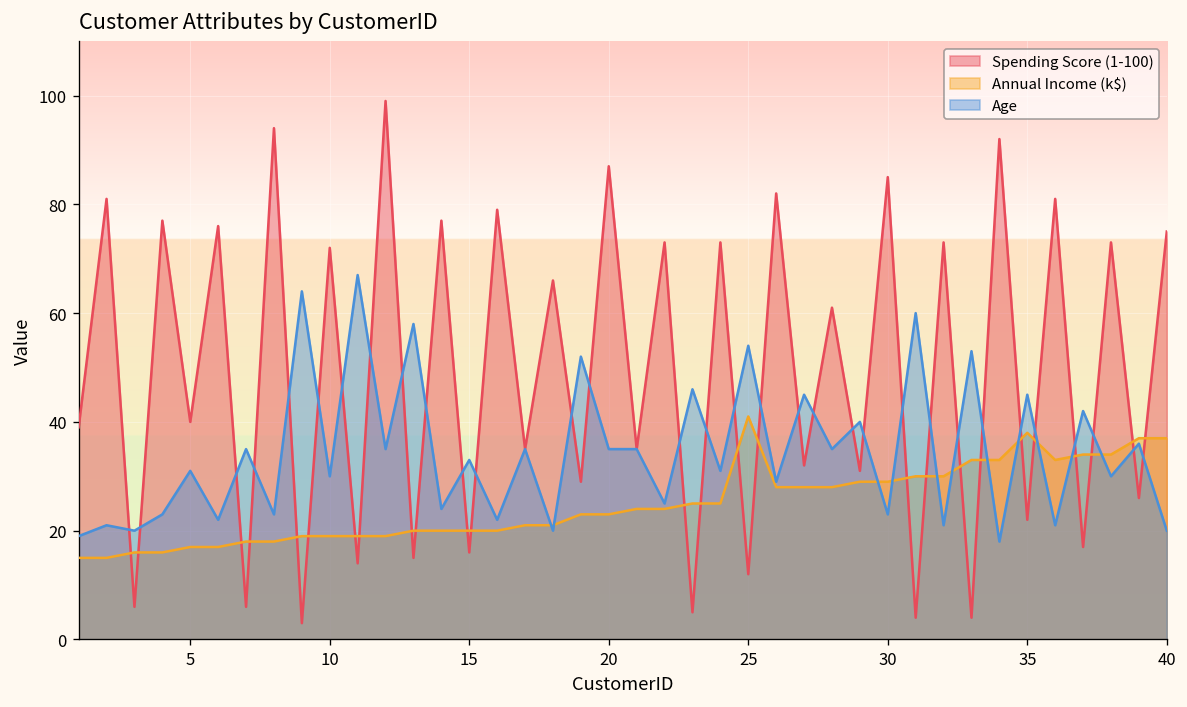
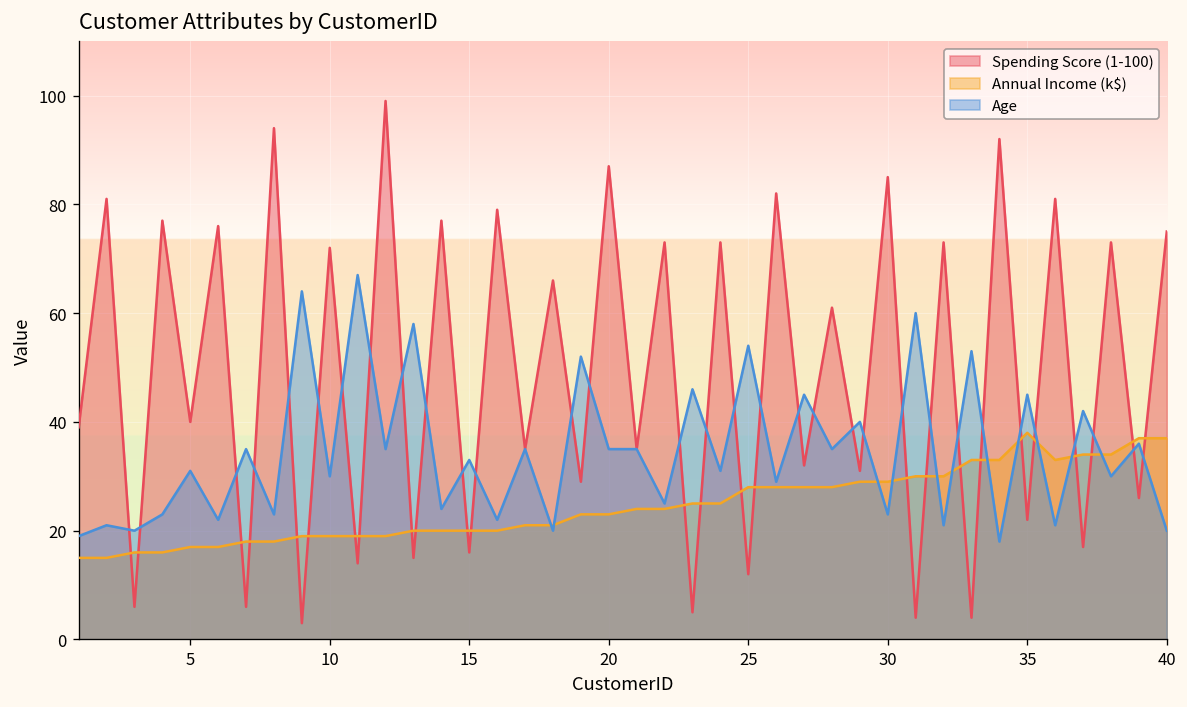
Annual Income (k$), 25: 41 -> 28
